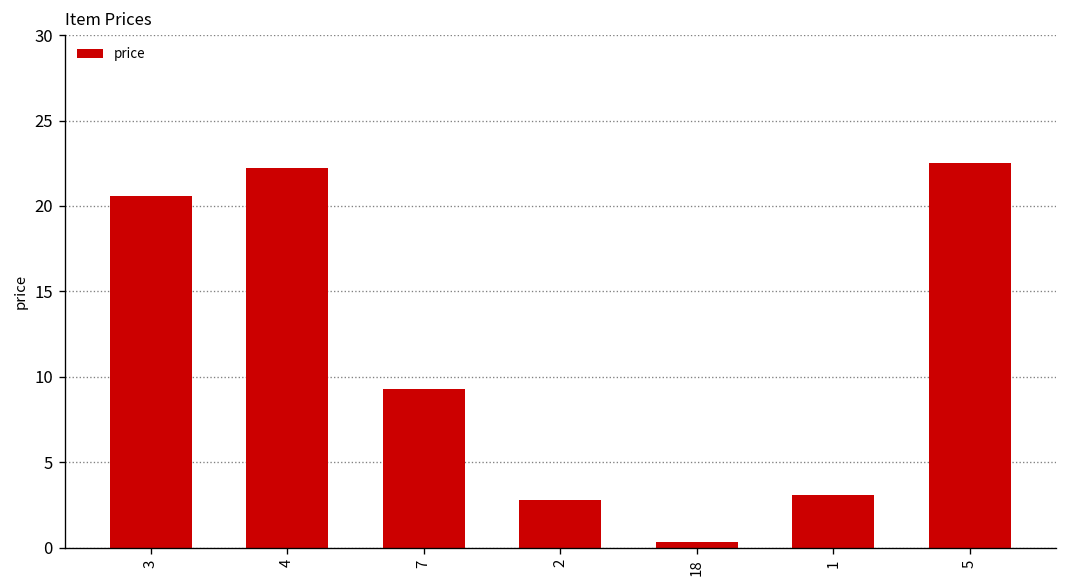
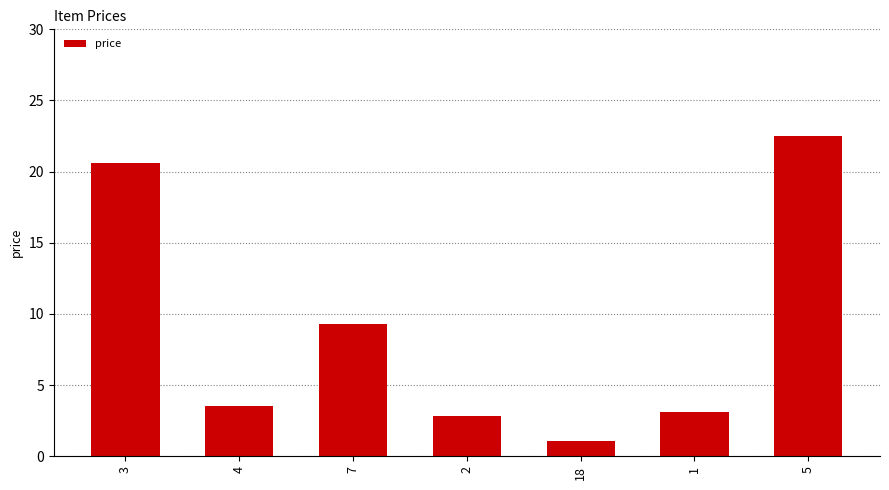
4: 22.2 -> 3.5
18: 0.3 -> 1.1
